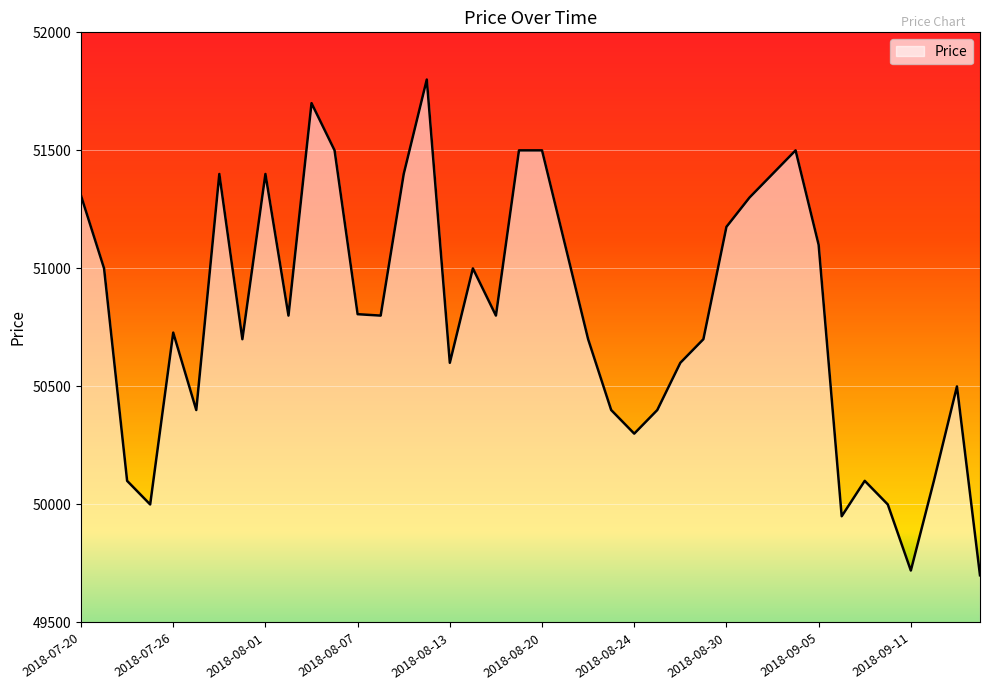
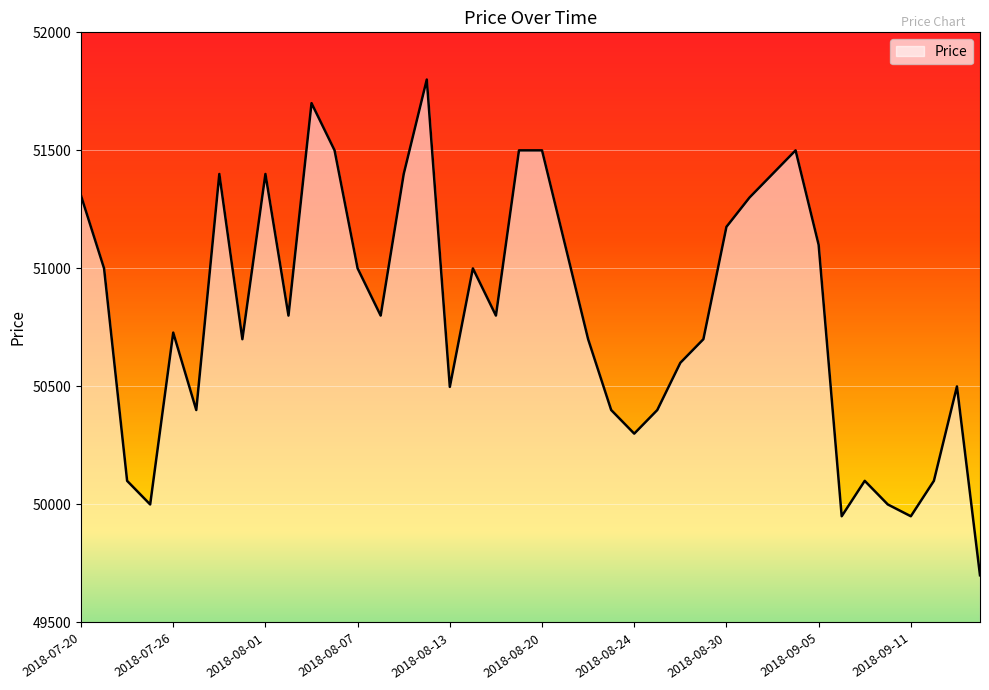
2018-08-07: 50810 -> 51000
2018-08-13: 50600 -> 50500
2018-09-11: 49720 -> 49950
